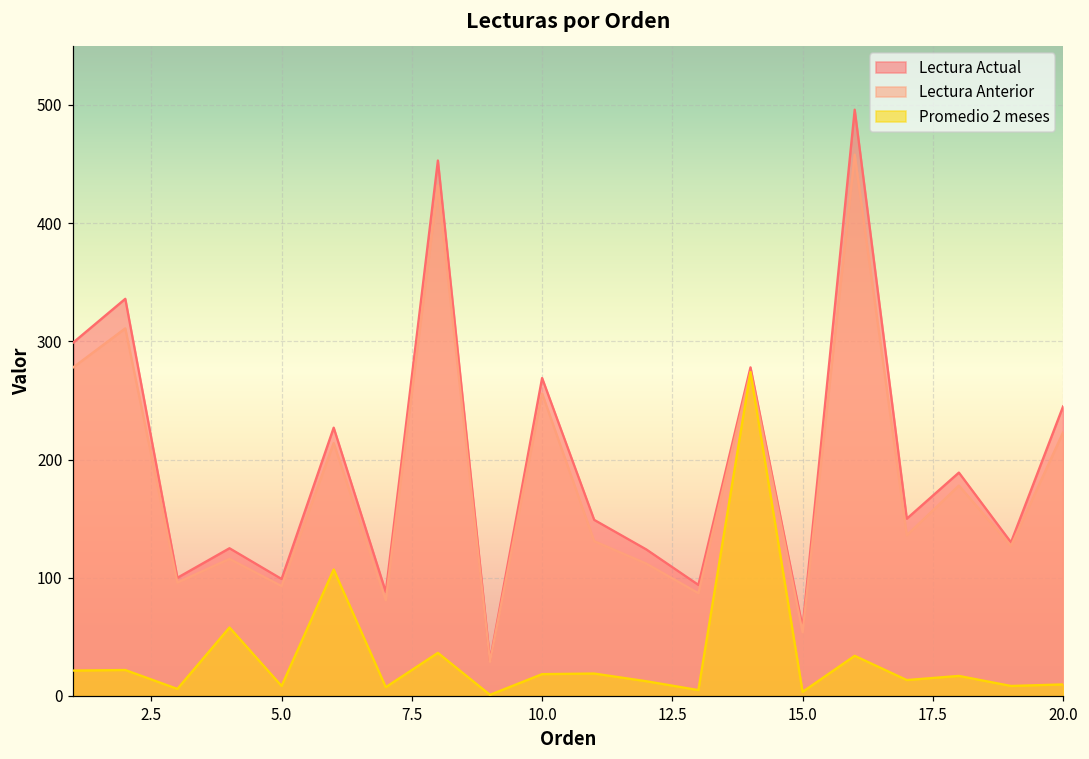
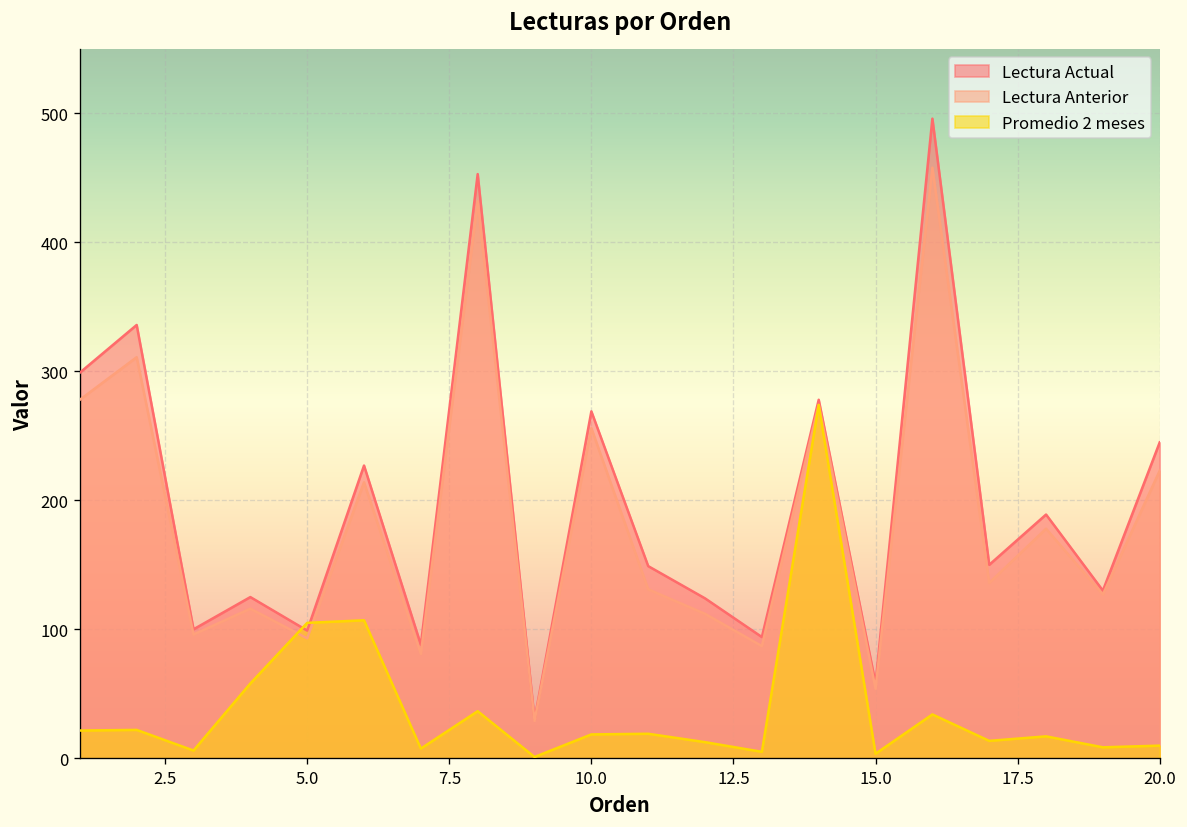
Promedio 2 meses, 5.0: 9 -> 105
